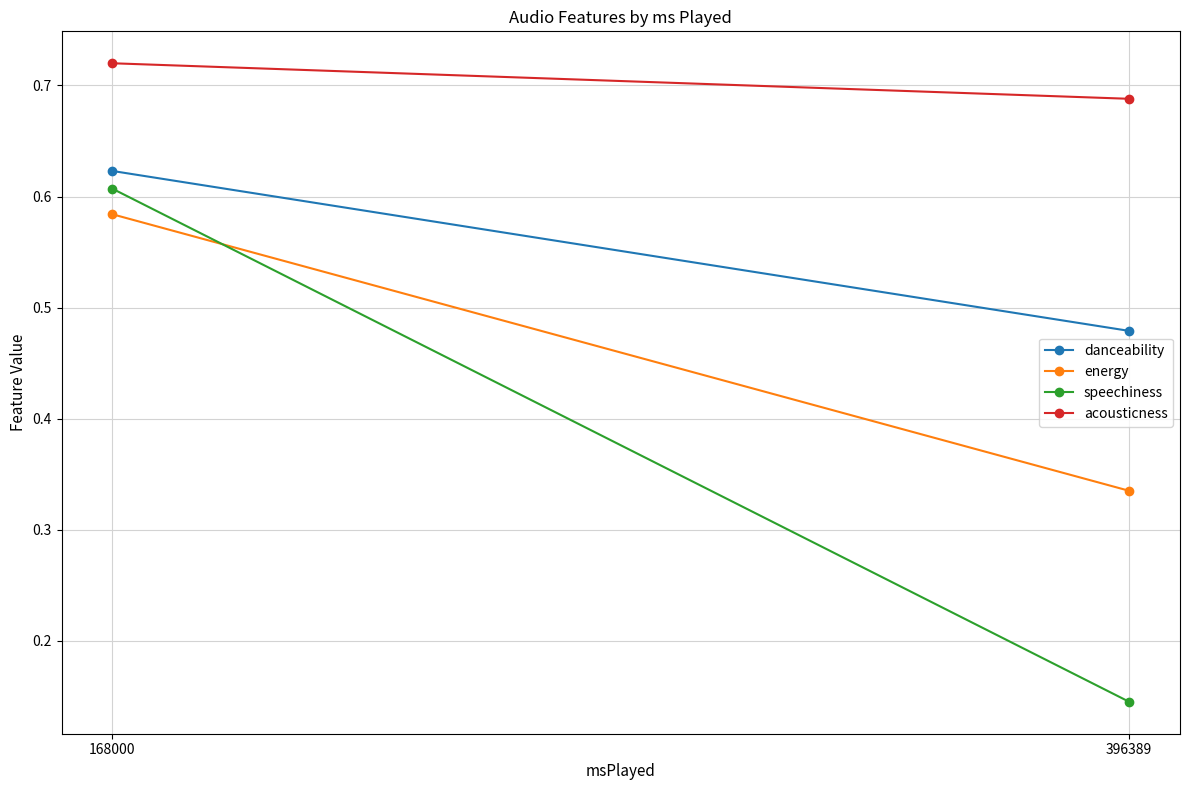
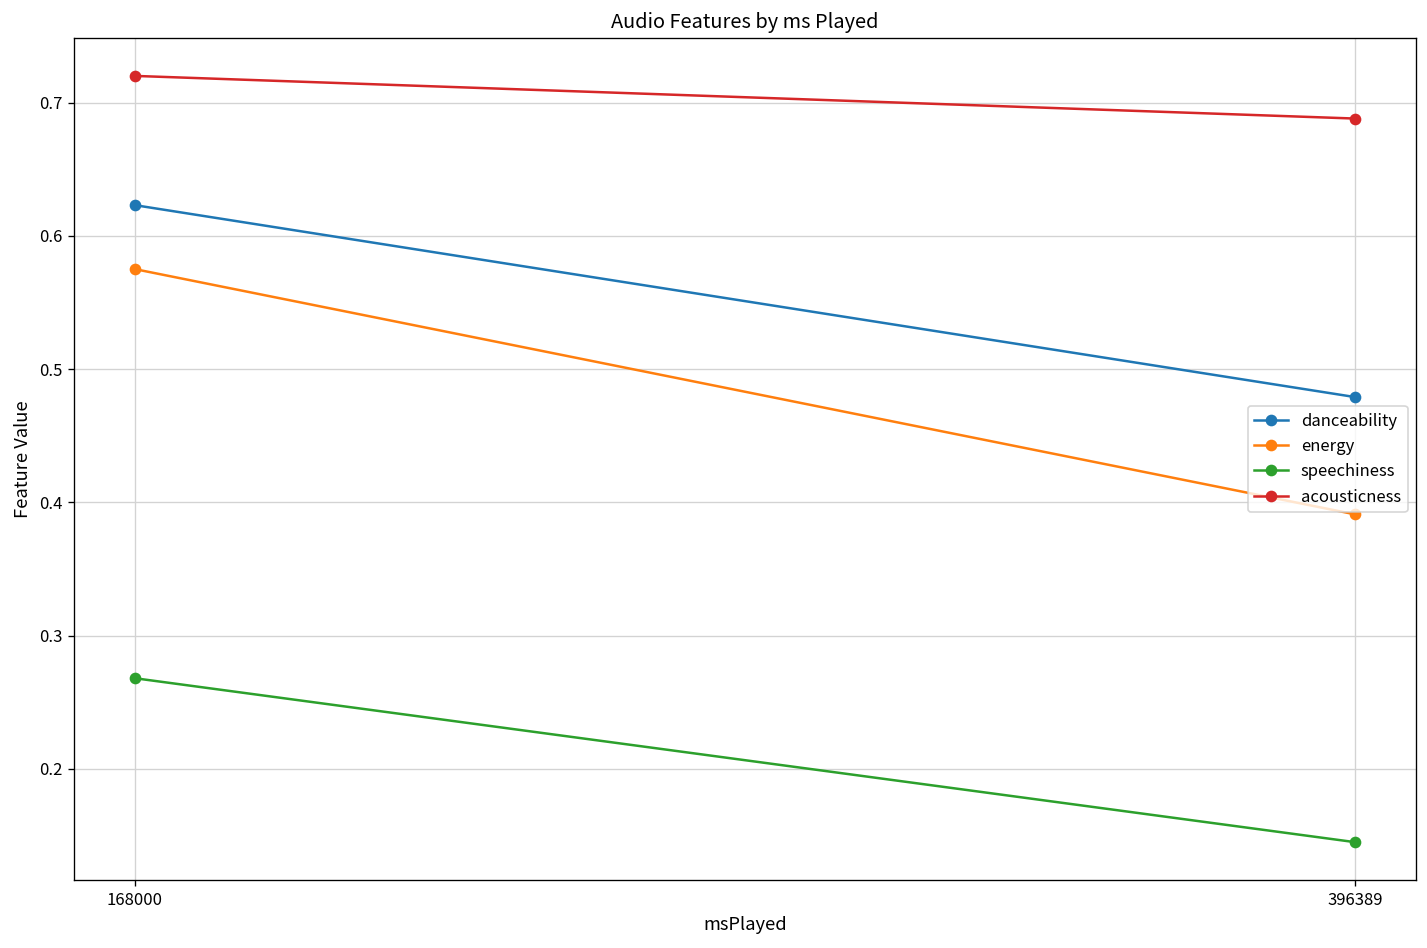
energy, 168000: 0.584 -> 0.575
speechiness, 168000: 0.607 -> 0.268
energy, 396389: 0.335 -> 0.391
